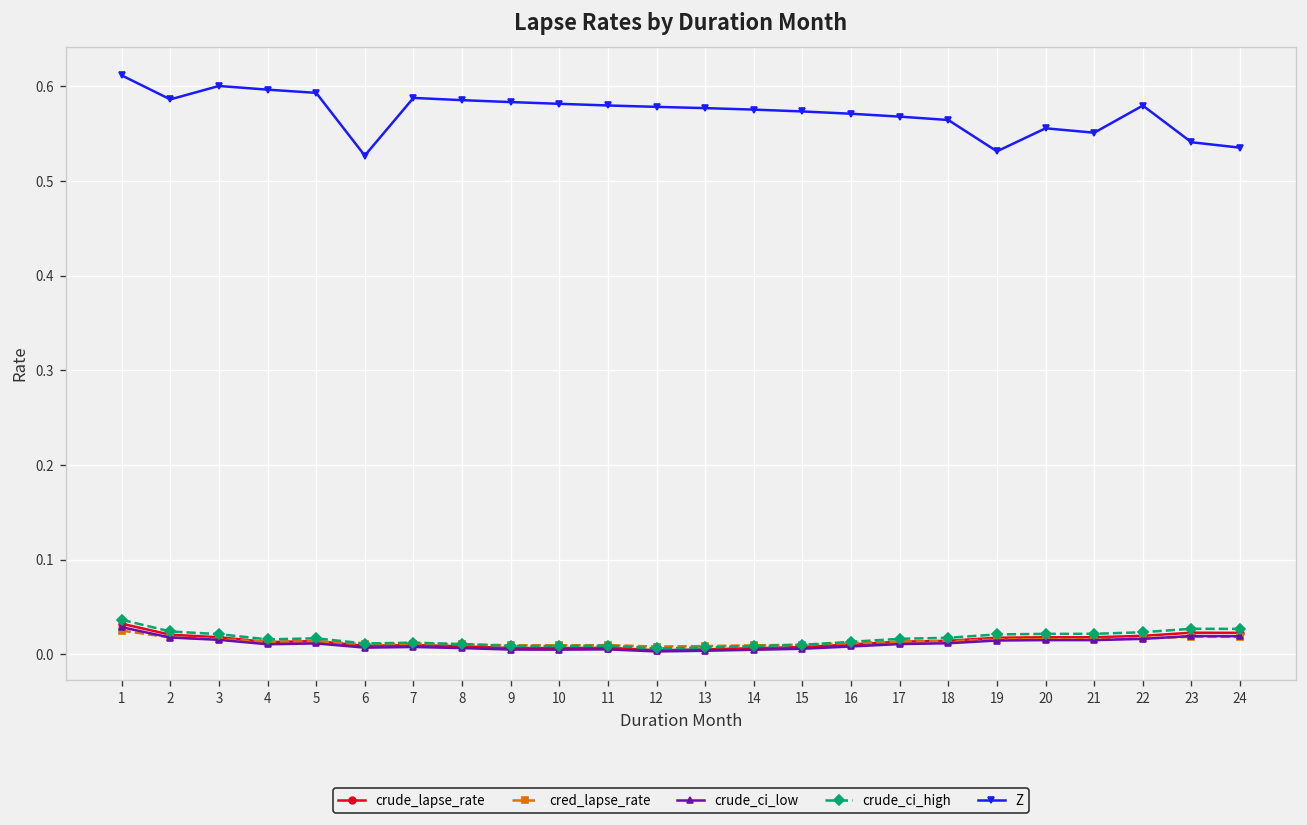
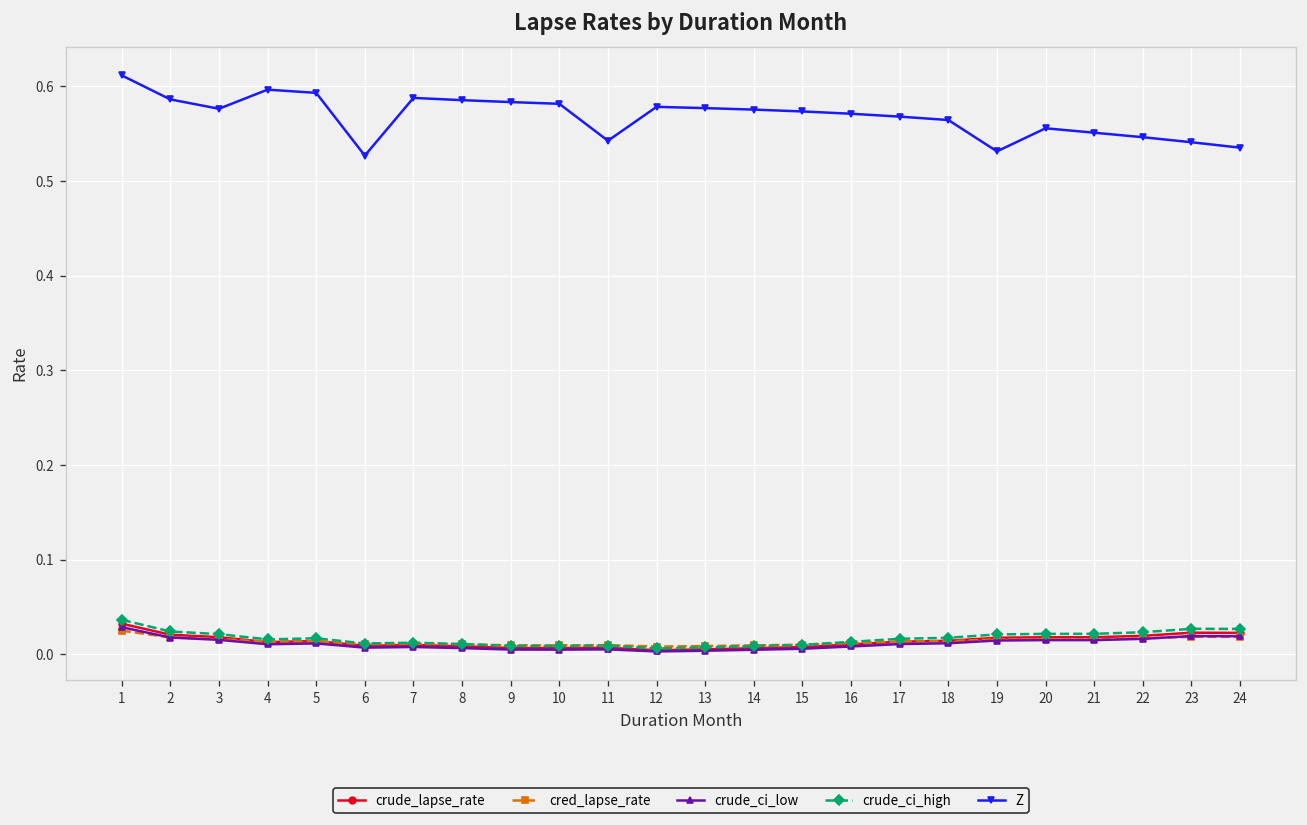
Z, 3: 0.60 -> 0.58
Z, 11: 0.58 -> 0.54
Z, 22: 0.58 -> 0.55
